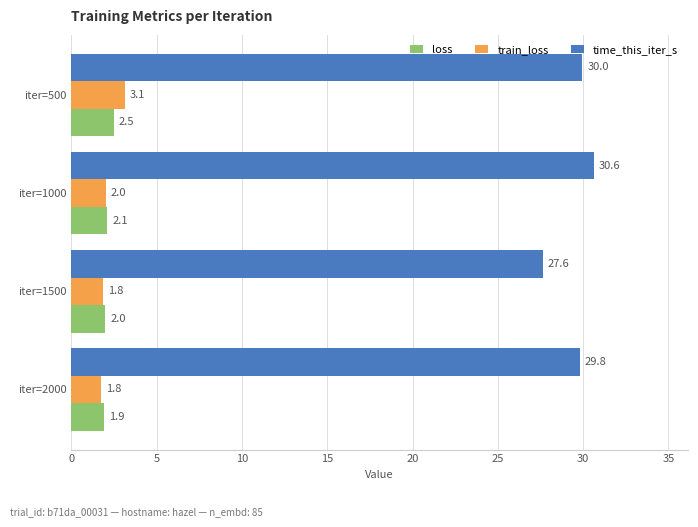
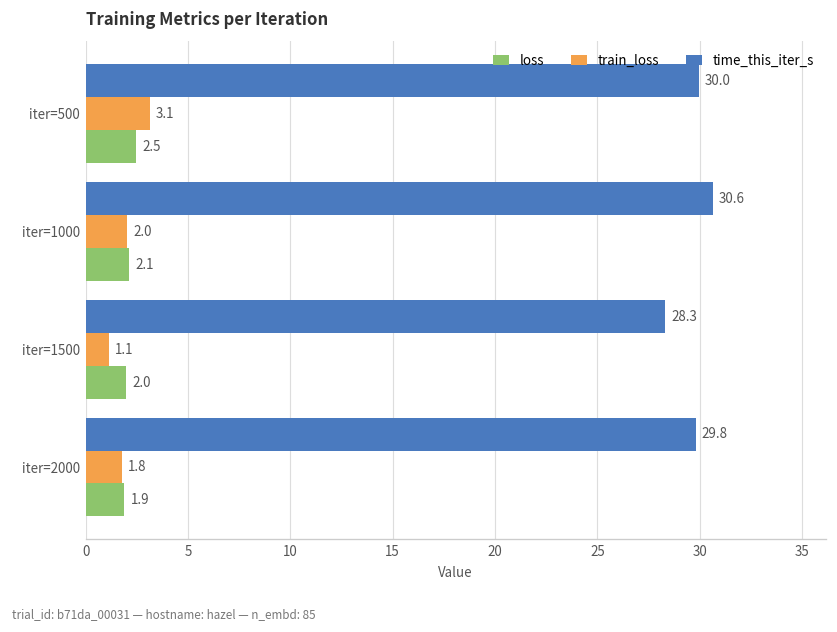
time_this_iter_s, iter=1500: 27.6 -> 28.3
train_loss, iter=1500: 1.8 -> 1.1
